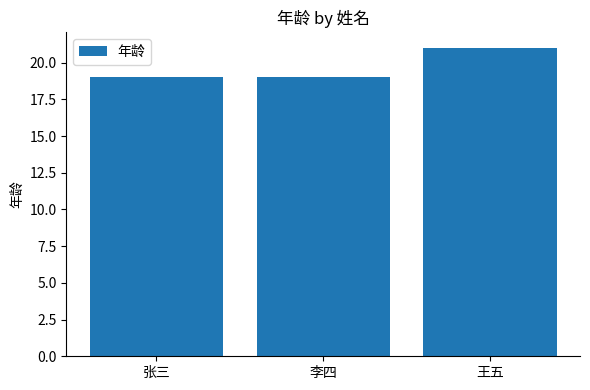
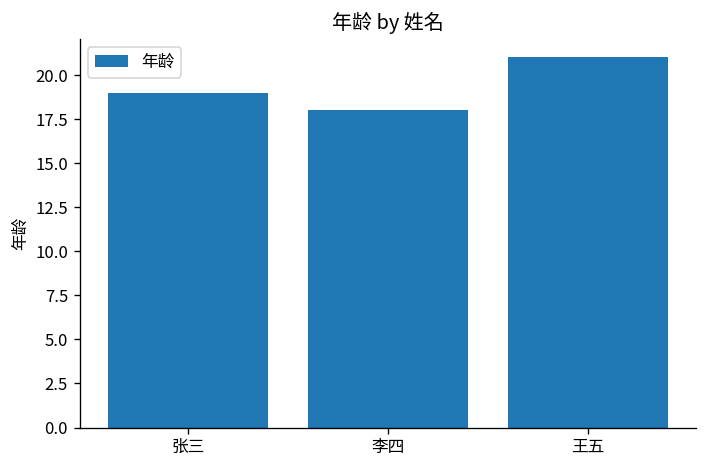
李四: 19 -> 18
